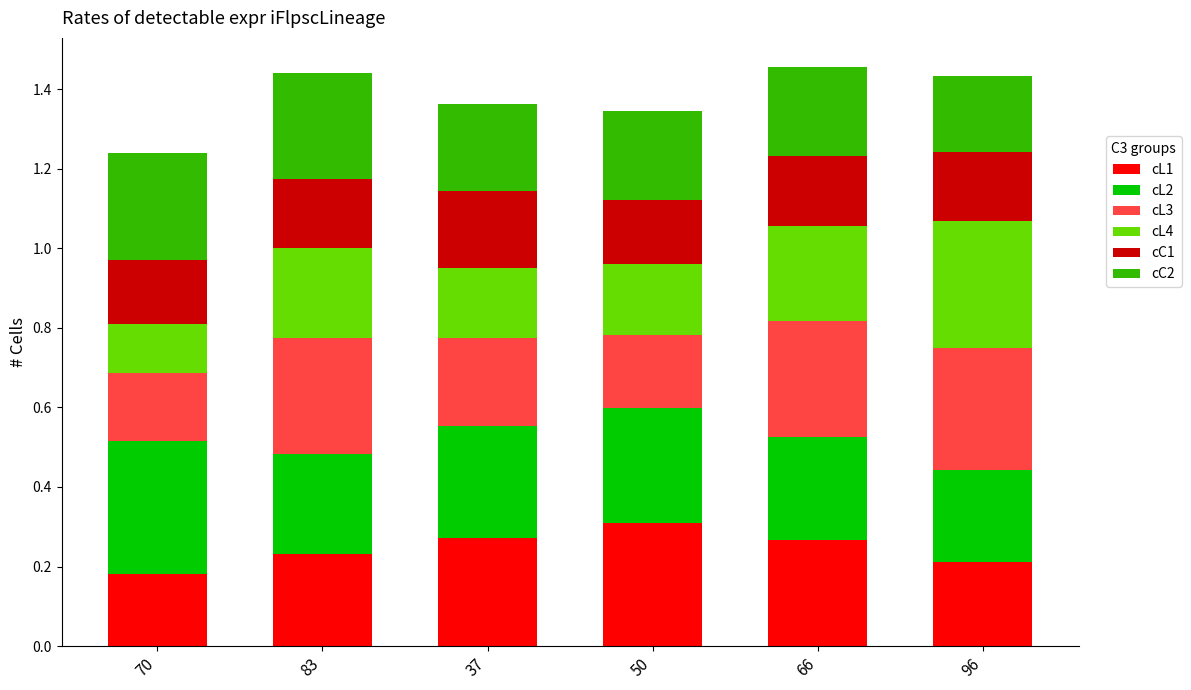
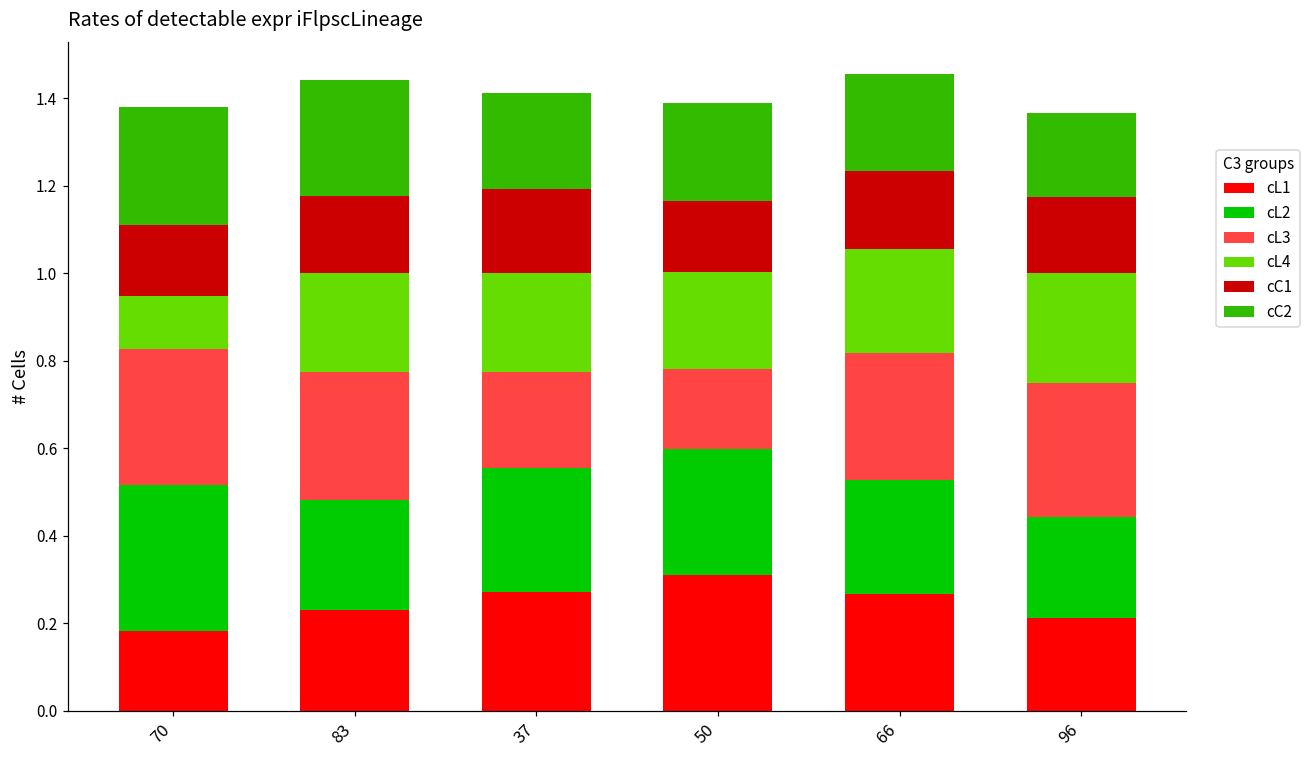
cL3, 70: 0.17 -> 0.31
cL4, 37: 0.18 -> 0.23
cL4, 50: 0.18 -> 0.22
cL4, 96: 0.32 -> 0.25
